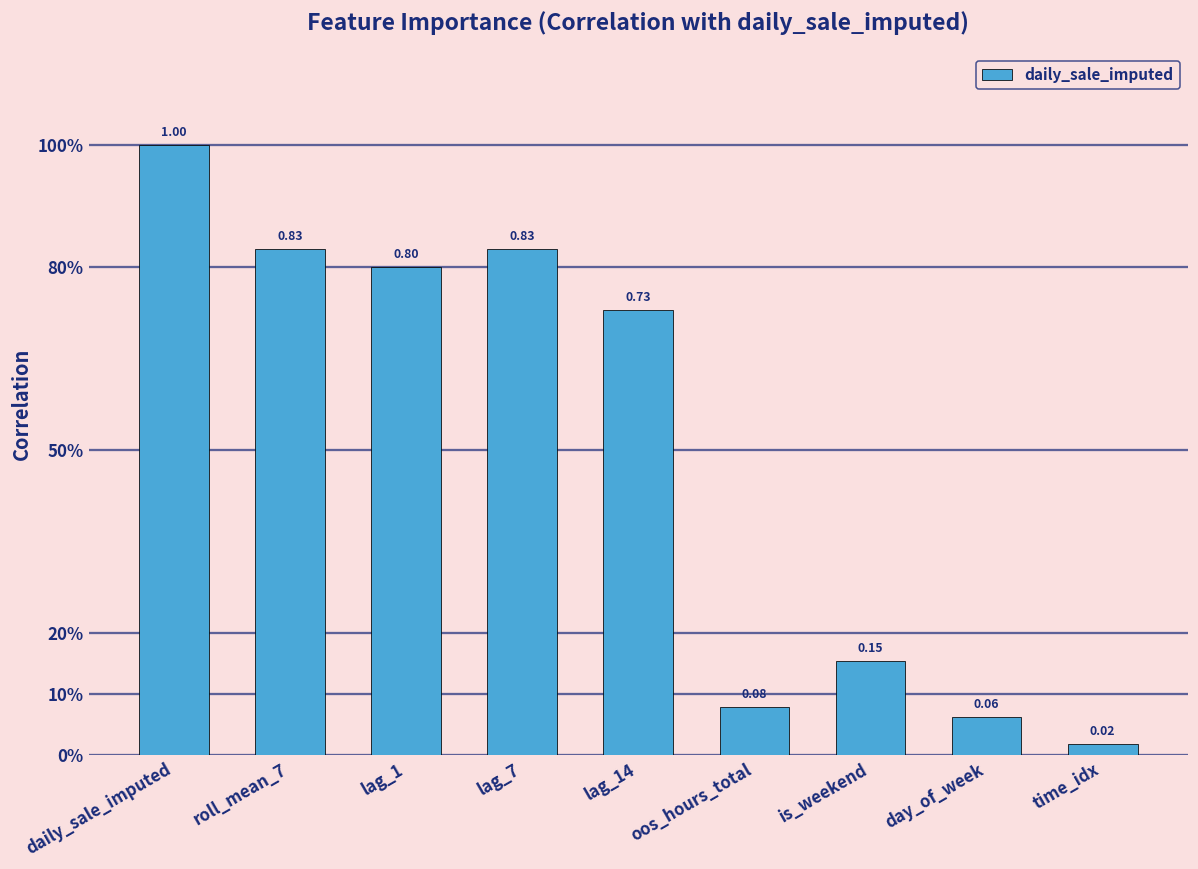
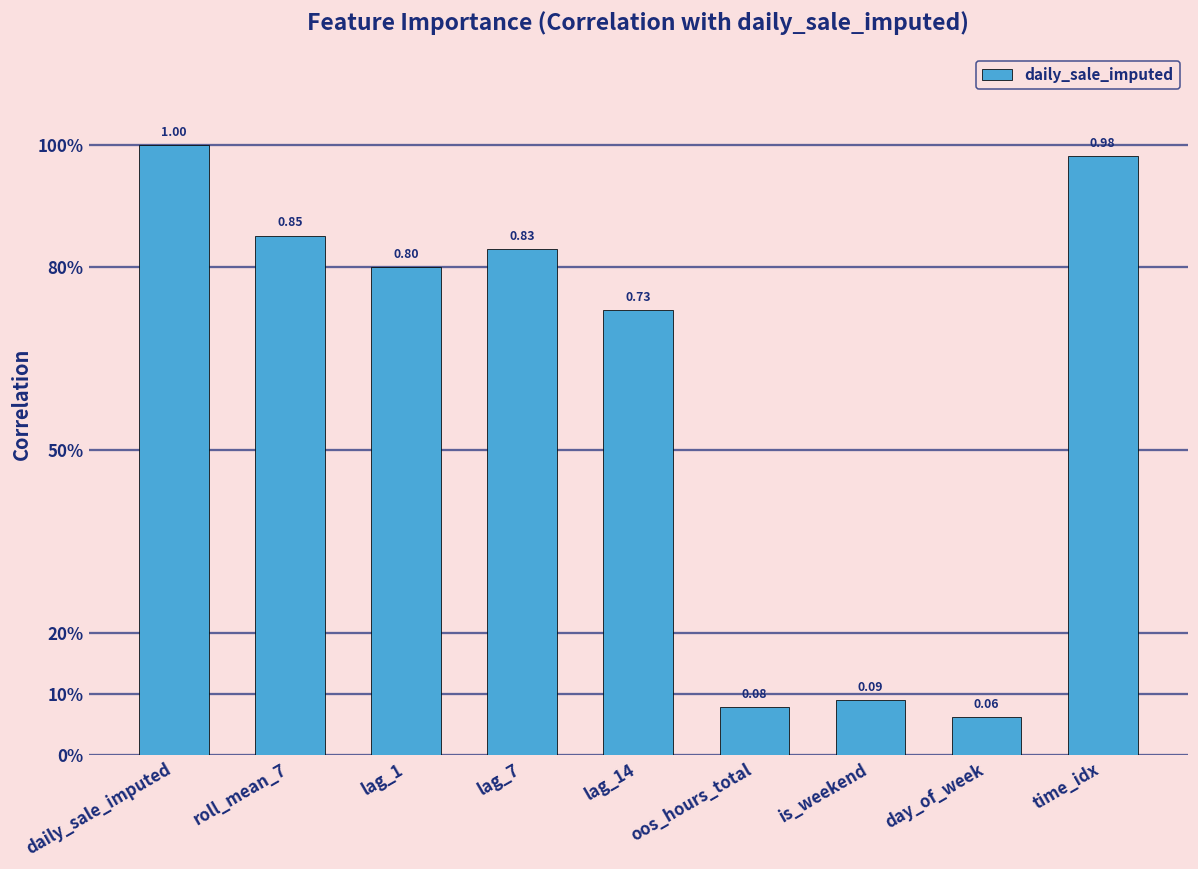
roll_mean_7: 0.83 -> 0.85
is_weekend: 0.15 -> 0.09
time_idx: 0.02 -> 0.98
